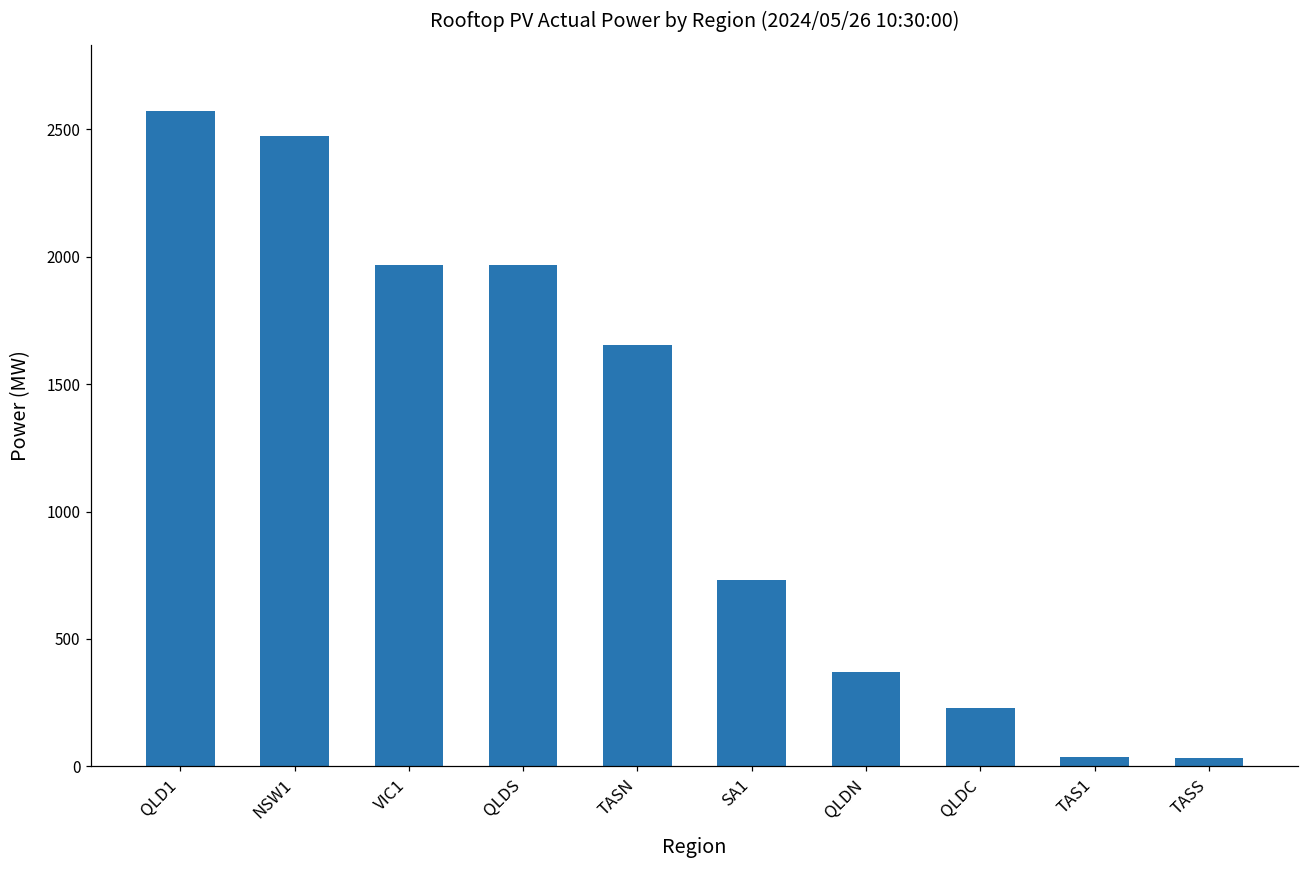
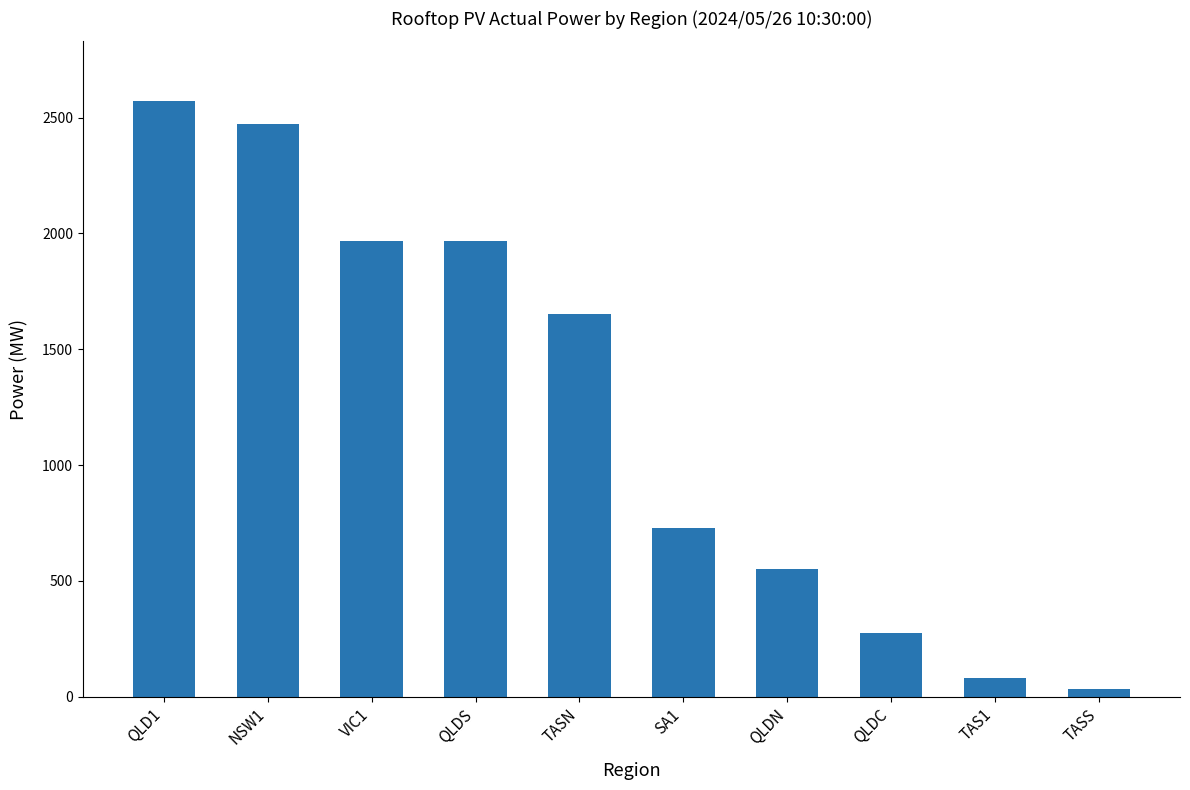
QLDN: 370 -> 550
QLDC: 230 -> 270
TAS1: 40 -> 80
